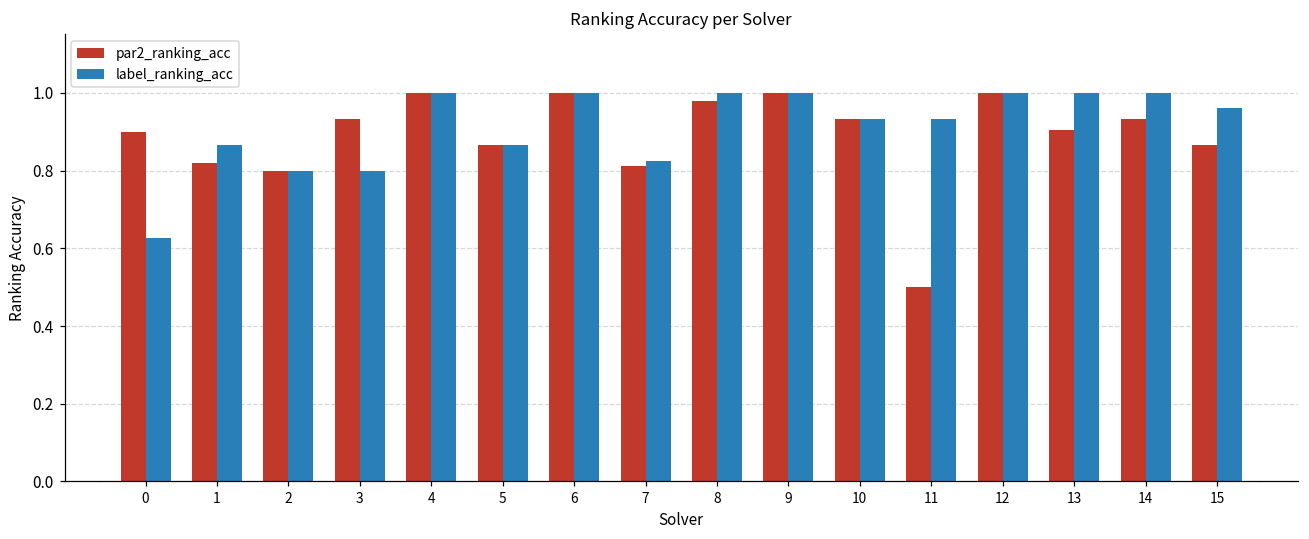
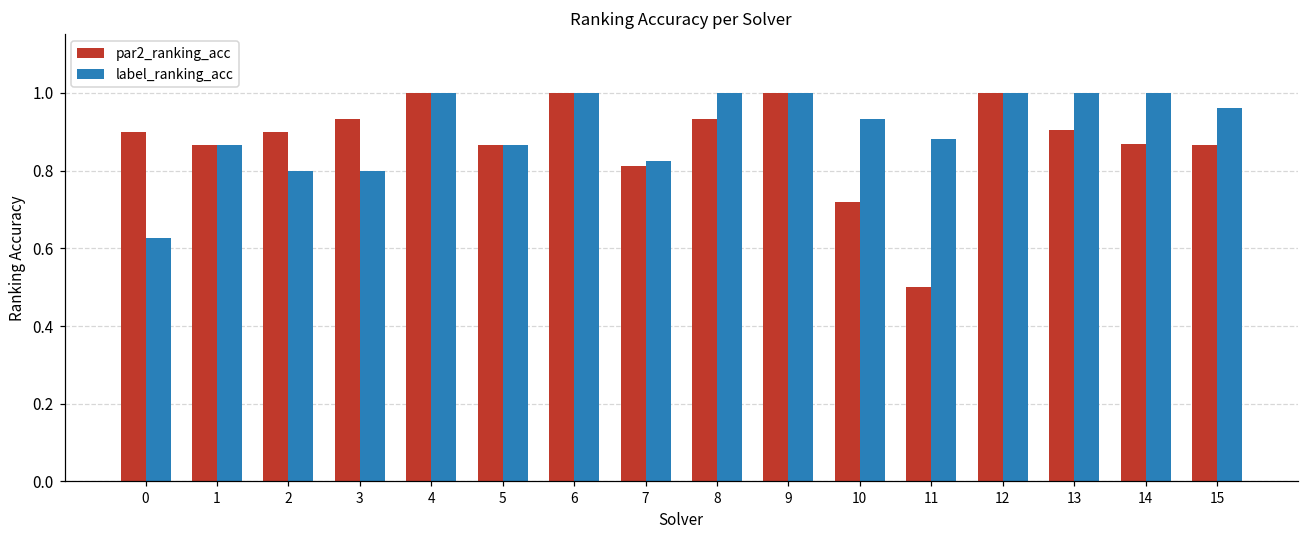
par2_ranking_acc, 1: 0.82 -> 0.87
par2_ranking_acc, 2: 0.8 -> 0.9
par2_ranking_acc, 8: 0.98 -> 0.93
par2_ranking_acc, 10: 0.93 -> 0.72
label_ranking_acc, 11: 0.93 -> 0.88
par2_ranking_acc, 14: 0.93 -> 0.87
